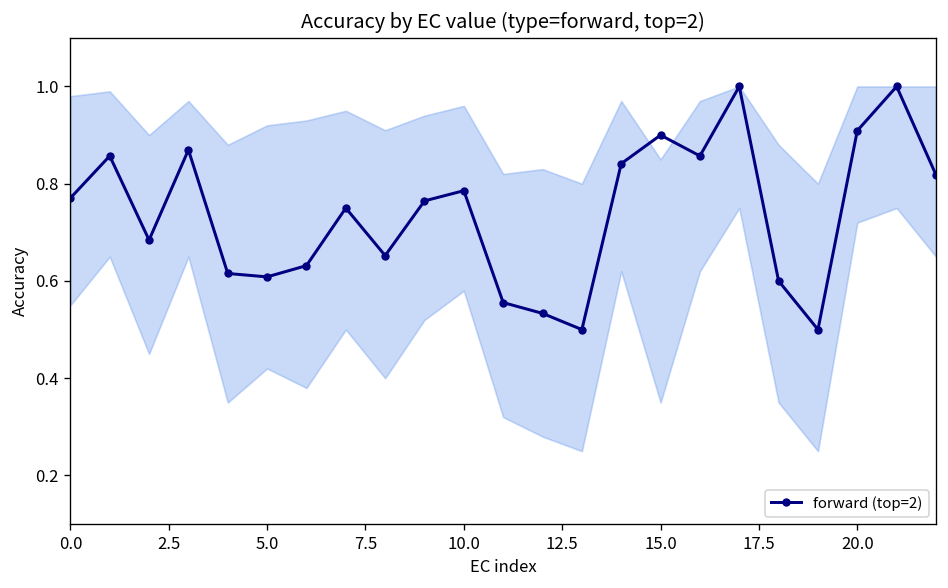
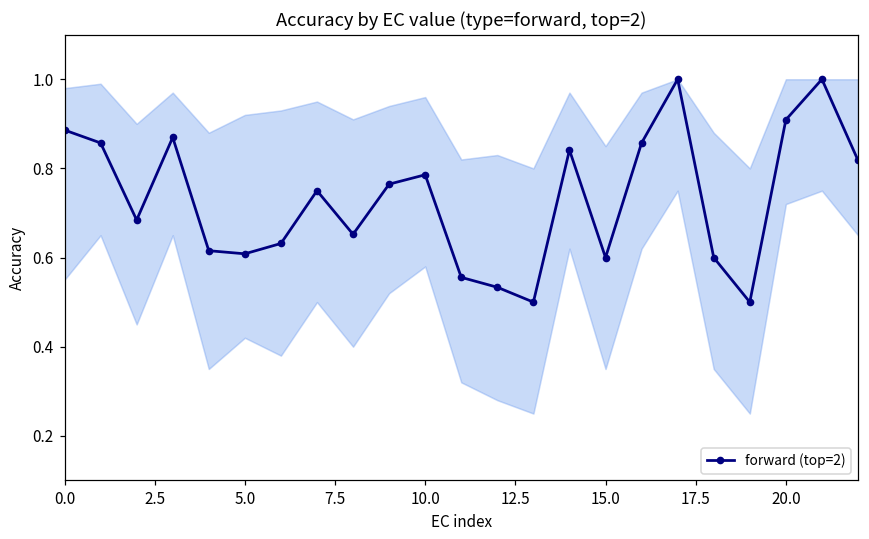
forward (top=2), 0.0: 0.77 -> 0.89
forward (top=2), 15.0: 0.9 -> 0.6
